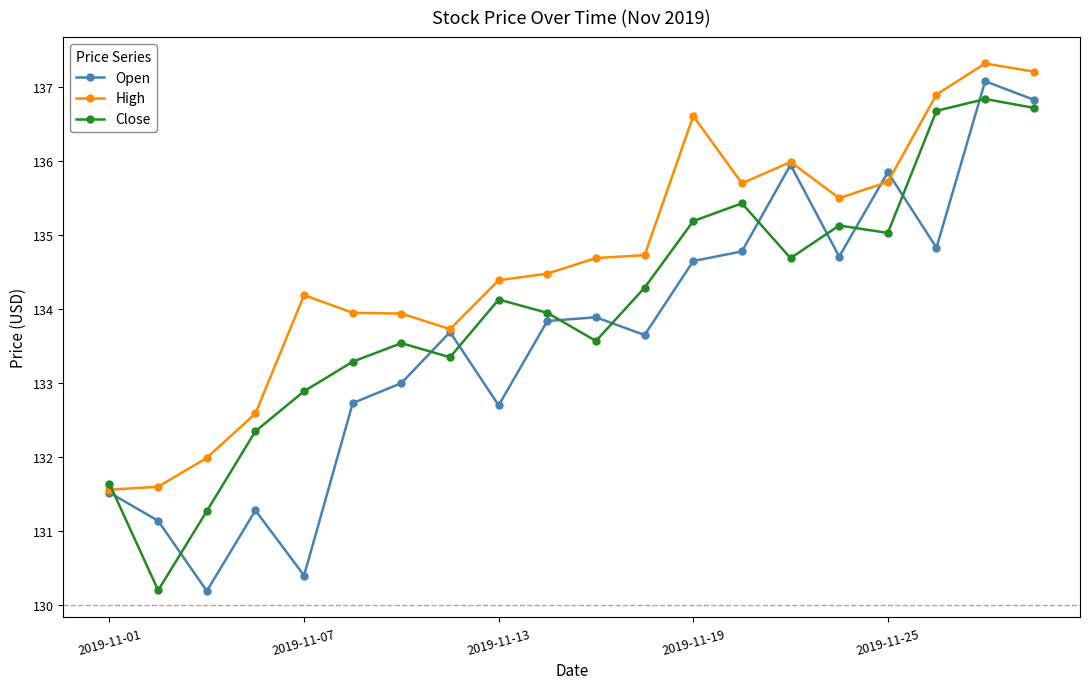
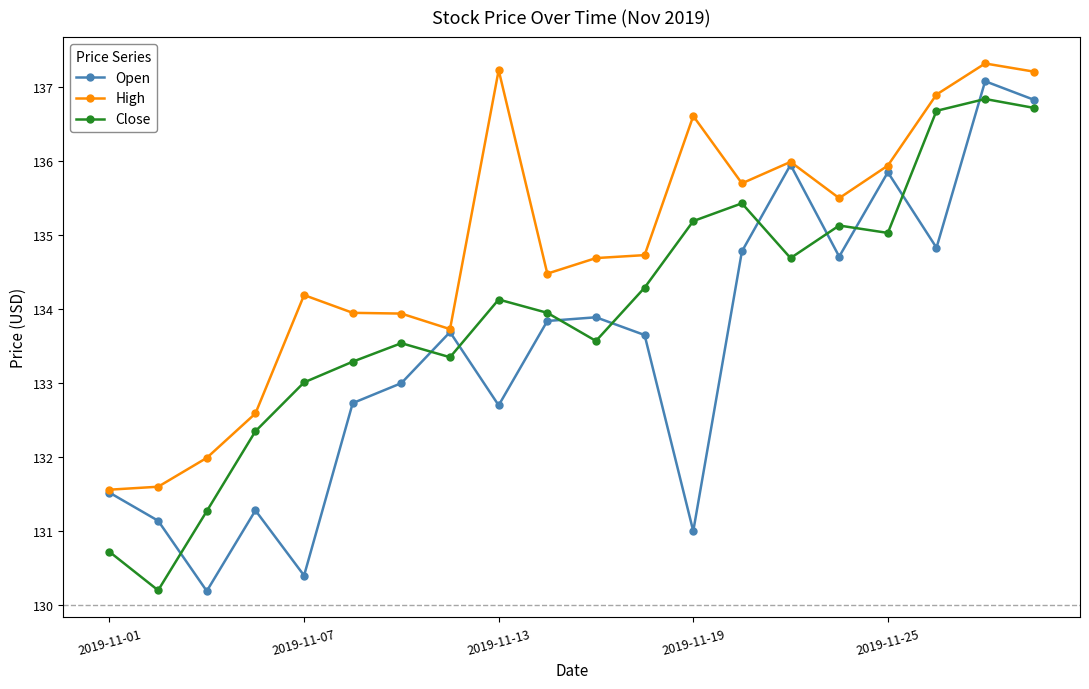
Close, 2019-11-01: 131.6 -> 130.7
Close, 2019-11-07: 132.9 -> 133.0
High, 2019-11-13: 134.4 -> 137.2
Open, 2019-11-19: 134.7 -> 131.0
High, 2019-11-25: 135.7 -> 135.9
